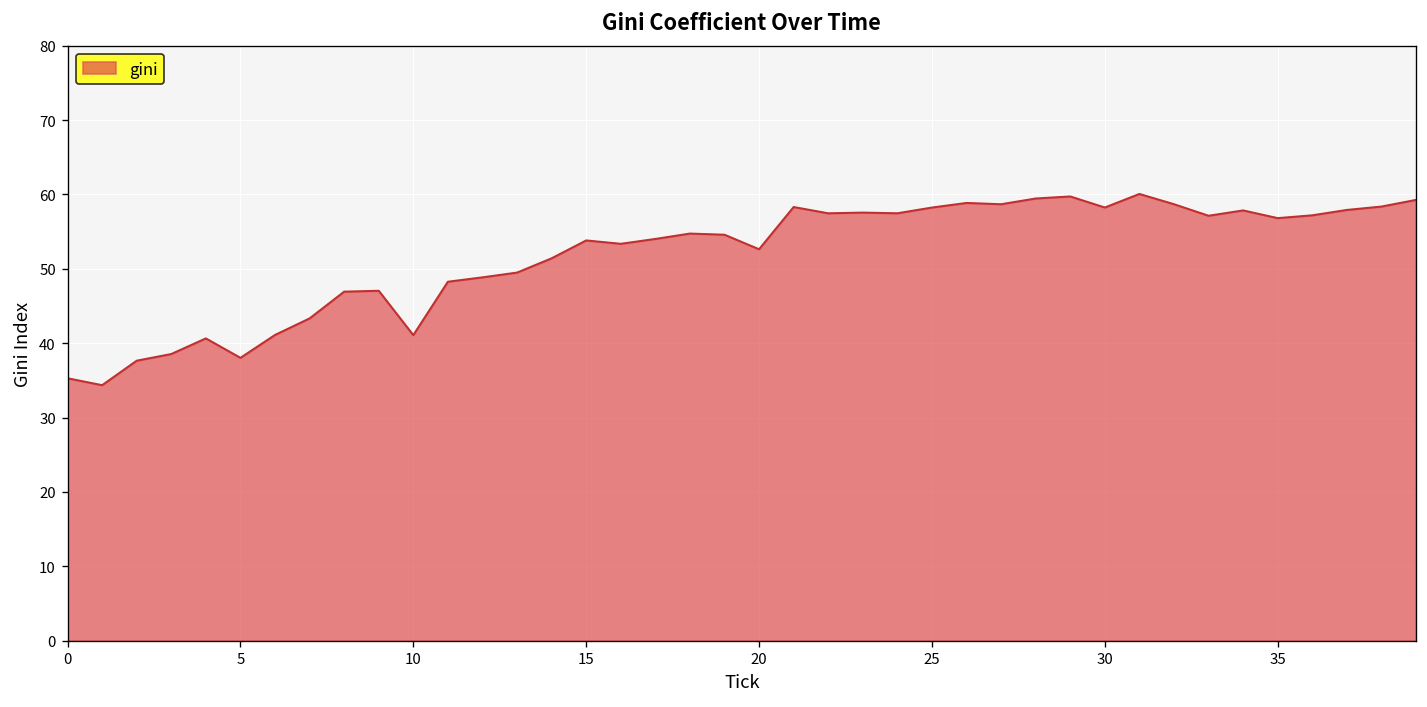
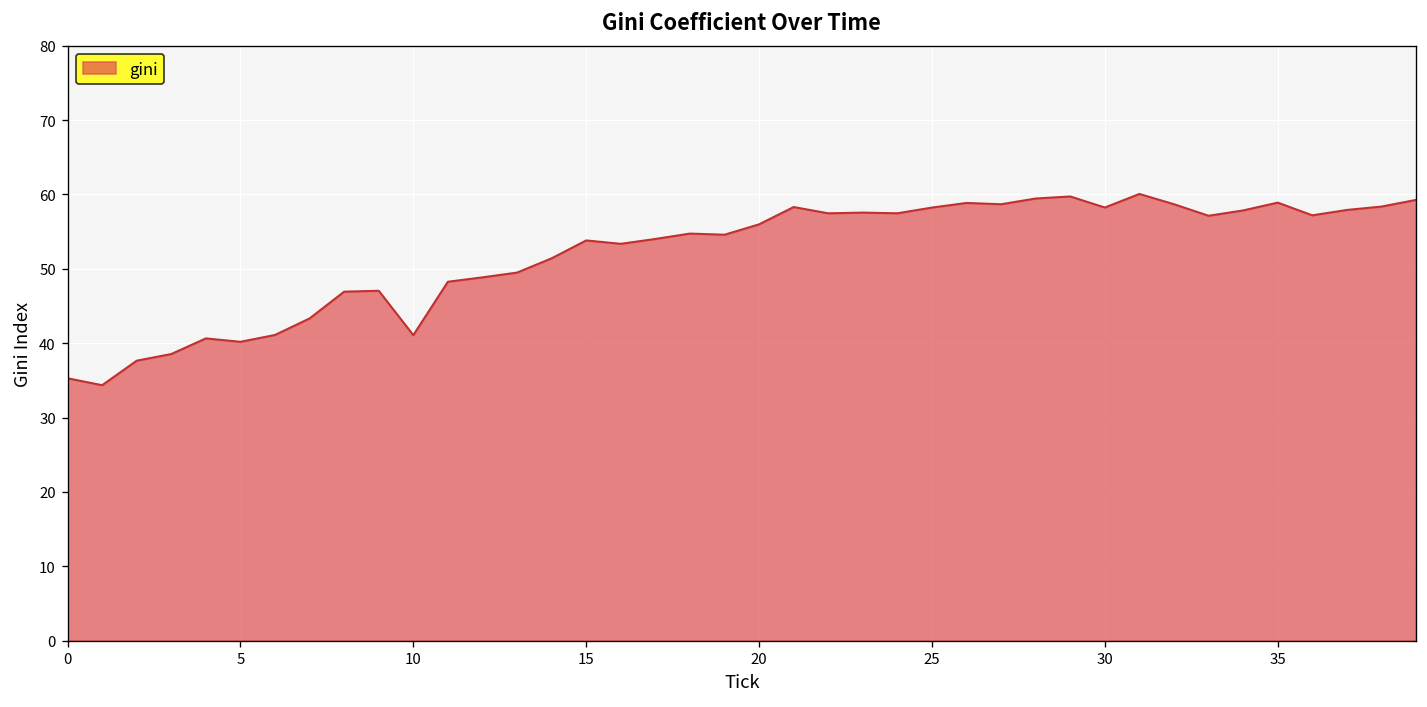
5: 38 -> 40
20: 53 -> 56
35: 57 -> 59
